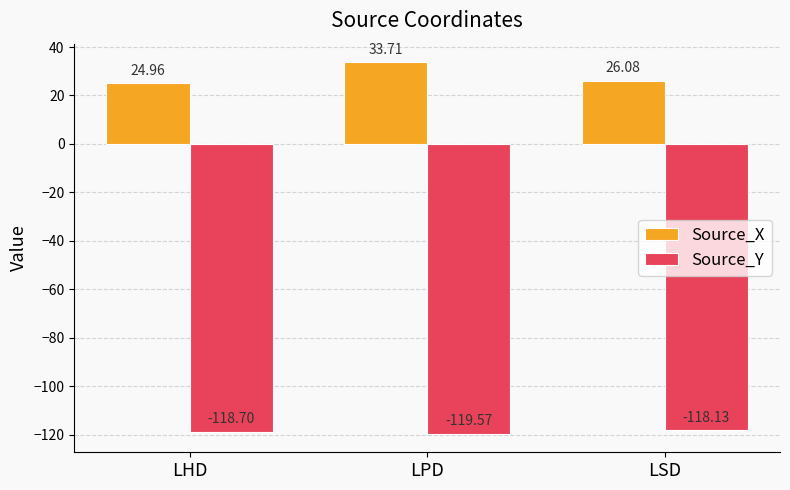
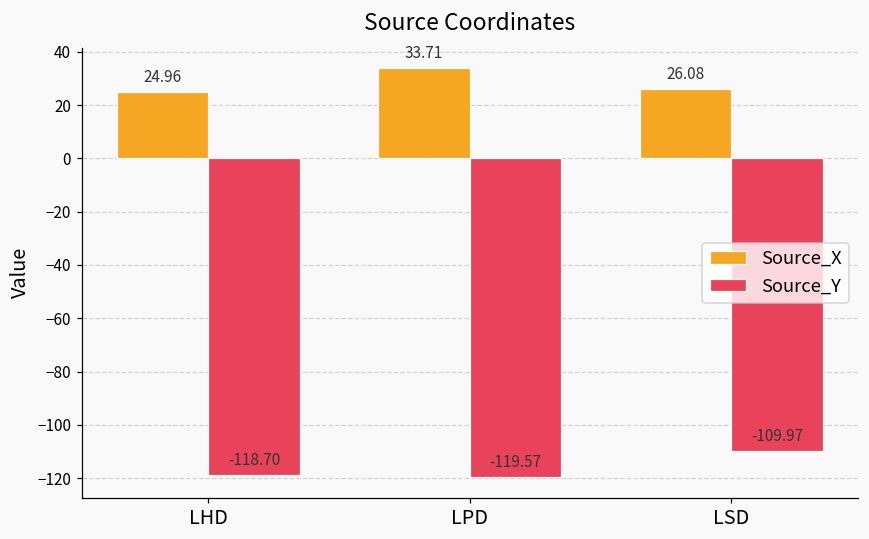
Source_Y, LSD: -118.13 -> -109.97
